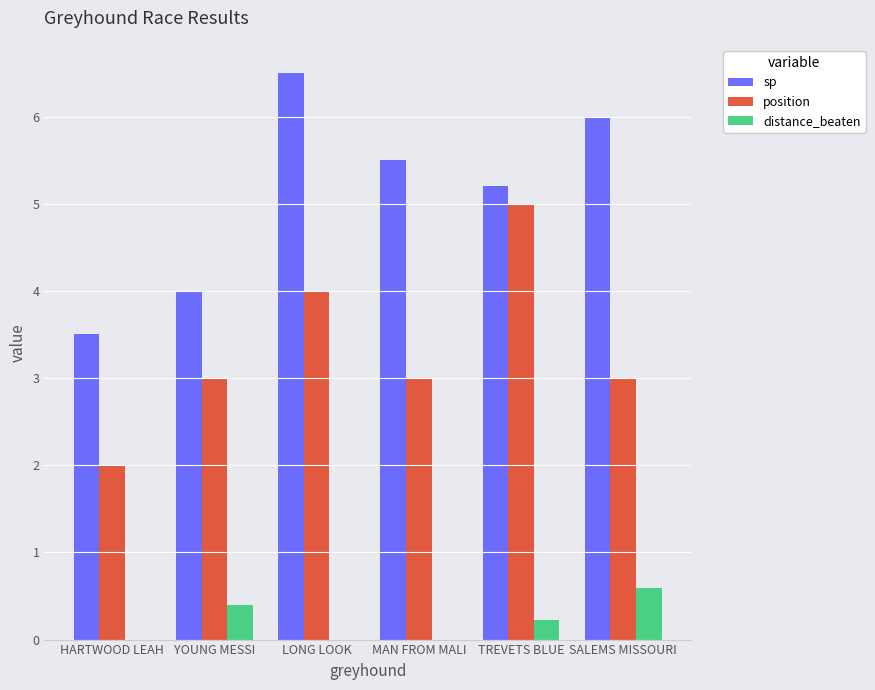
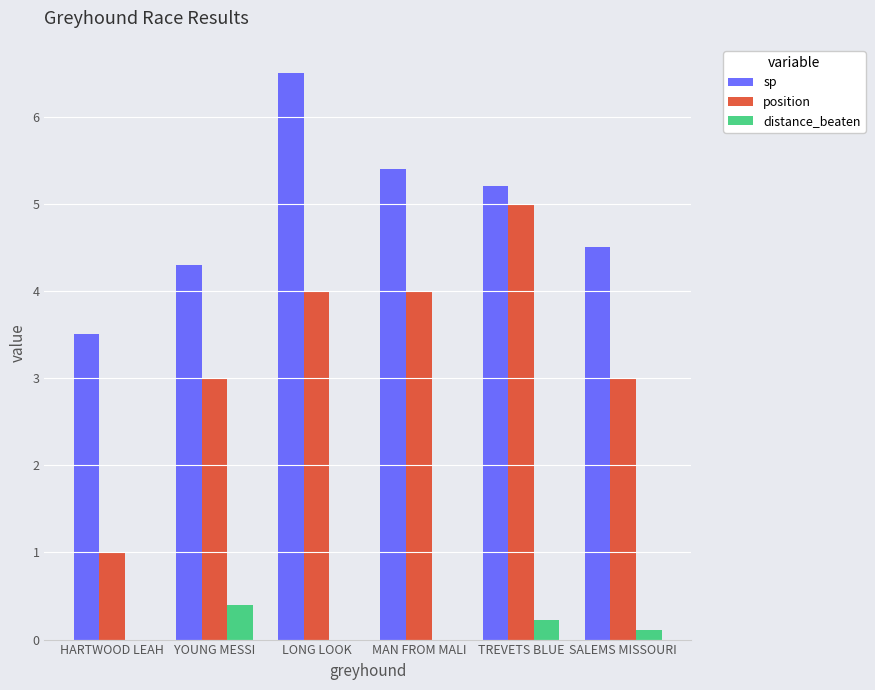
position, HARTWOOD LEAH: 2 -> 1
sp, YOUNG MESSI: 4.0 -> 4.3
sp, MAN FROM MALI: 5.5 -> 5.4
position, MAN FROM MALI: 3 -> 4
sp, SALEMS MISSOURI: 6.0 -> 4.5
distance_beaten, SALEMS MISSOURI: 0.6 -> 0.1
